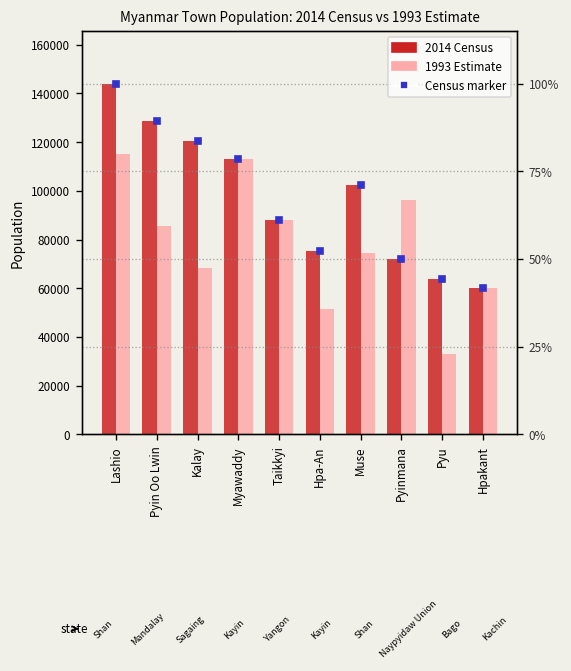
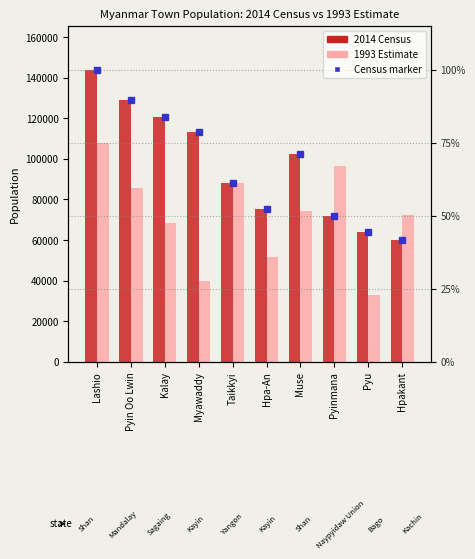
1993 Estimate, Lashio: 115000 -> 108000
1993 Estimate, Myawaddy: 113000 -> 40000
1993 Estimate, Hpakant: 60000 -> 73000
